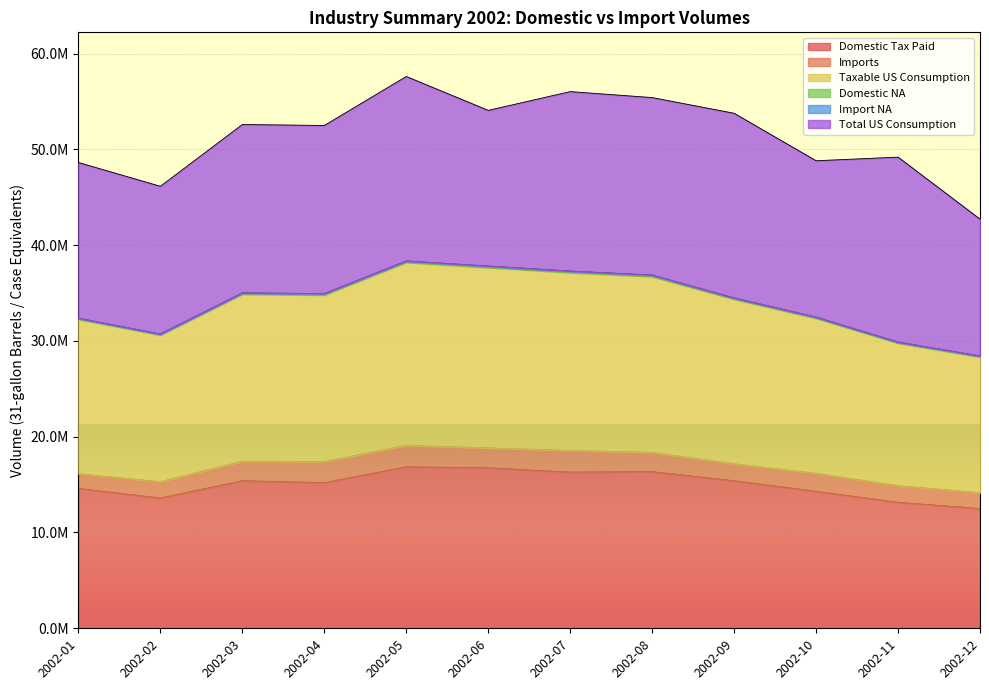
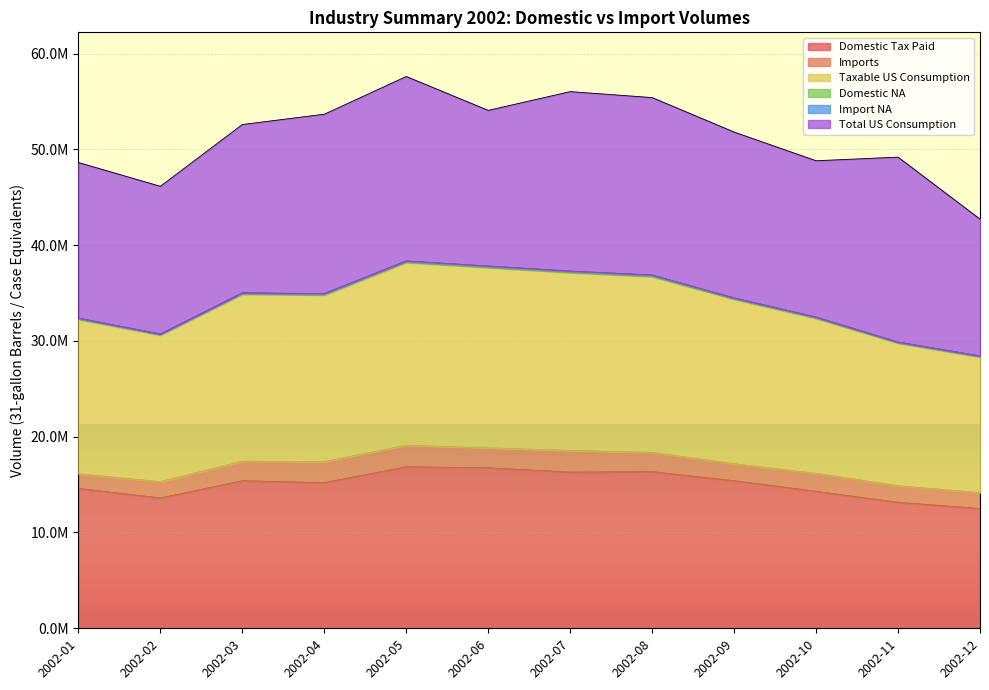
Total US Consumption, 2002-04: 18000000 -> 19000000
Total US Consumption, 2002-09: 19000000 -> 17000000
